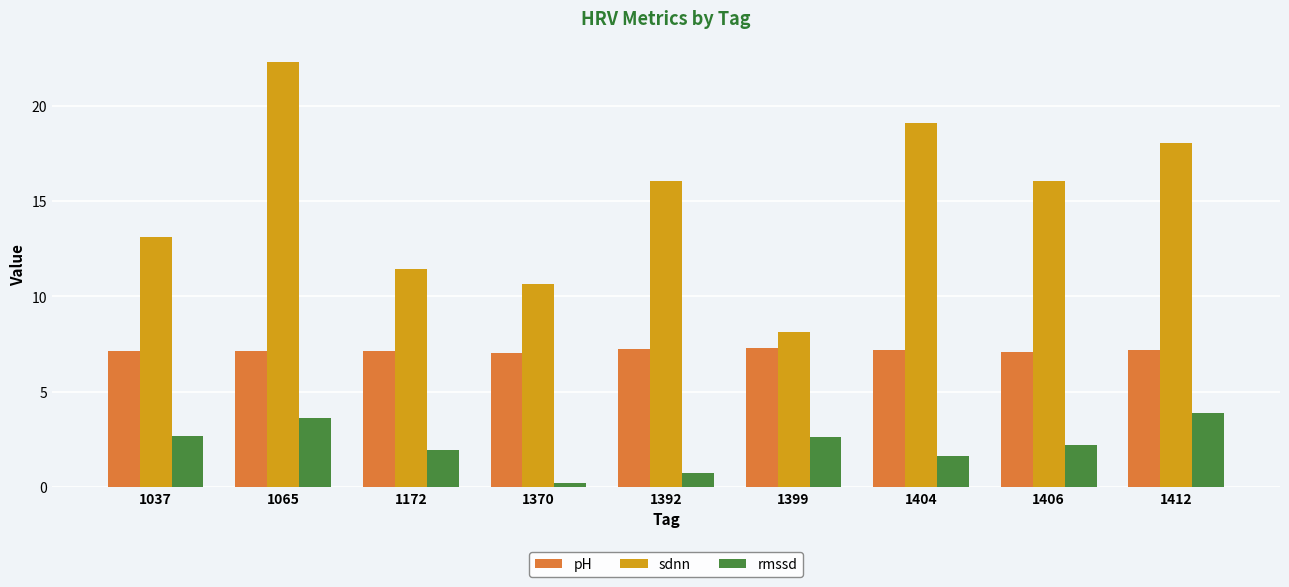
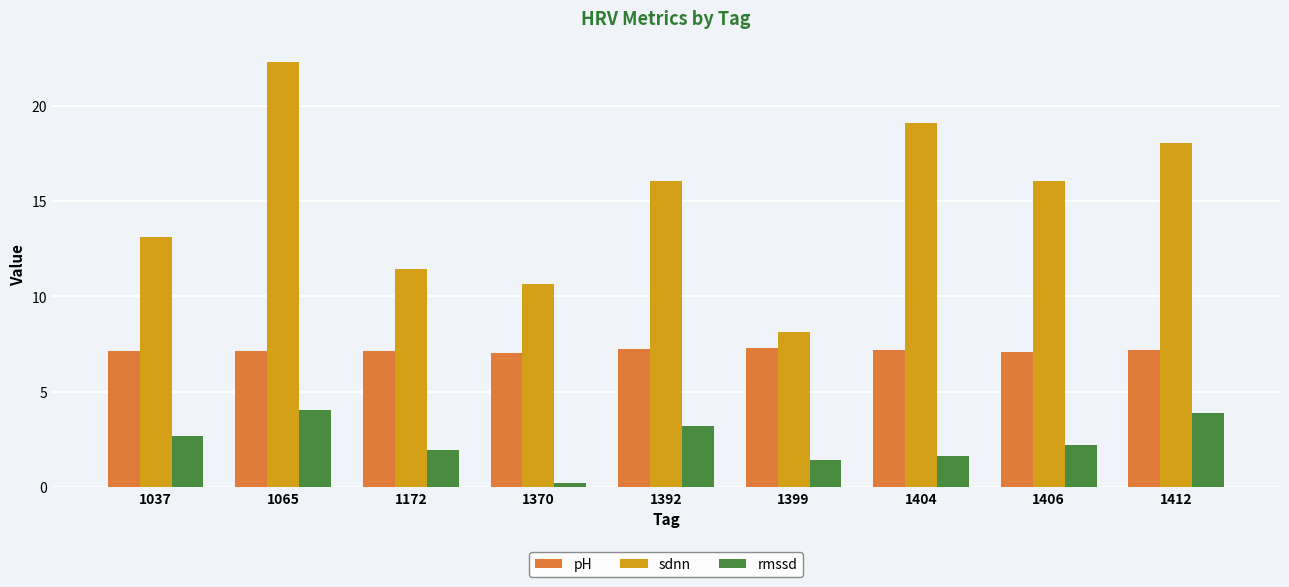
rmssd, 1065: 3.6 -> 4.1
rmssd, 1392: 0.8 -> 3.2
rmssd, 1399: 2.6 -> 1.4
